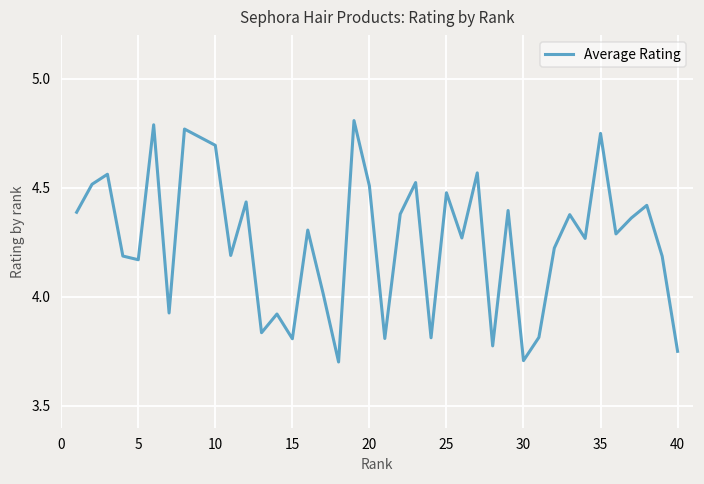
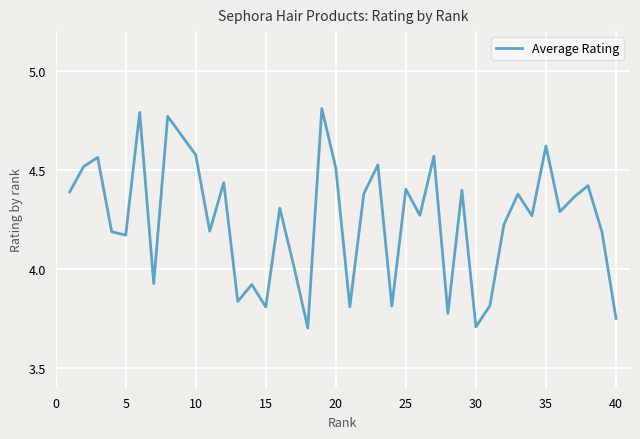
10: 4.70 -> 4.57
25: 4.48 -> 4.40
35: 4.75 -> 4.62
